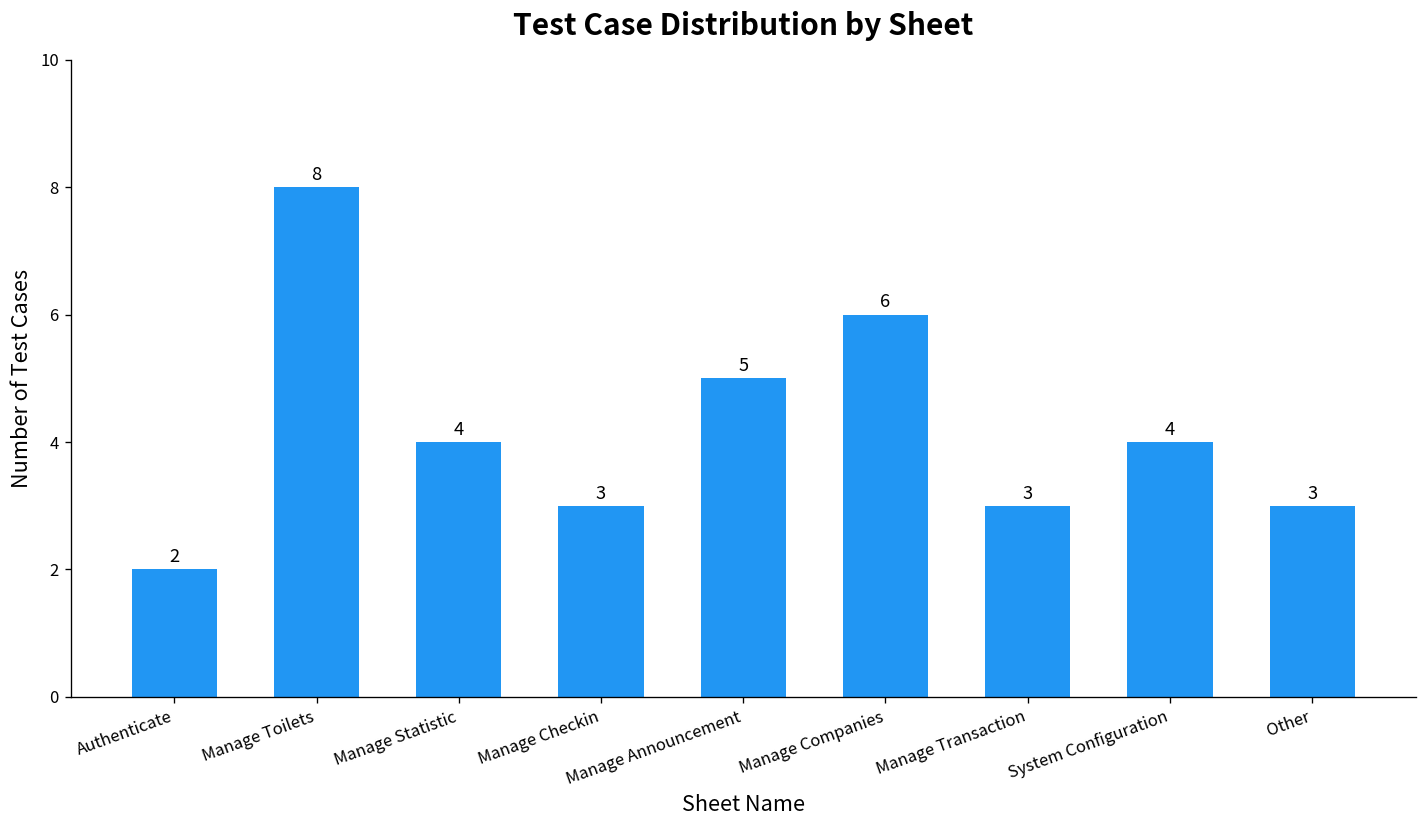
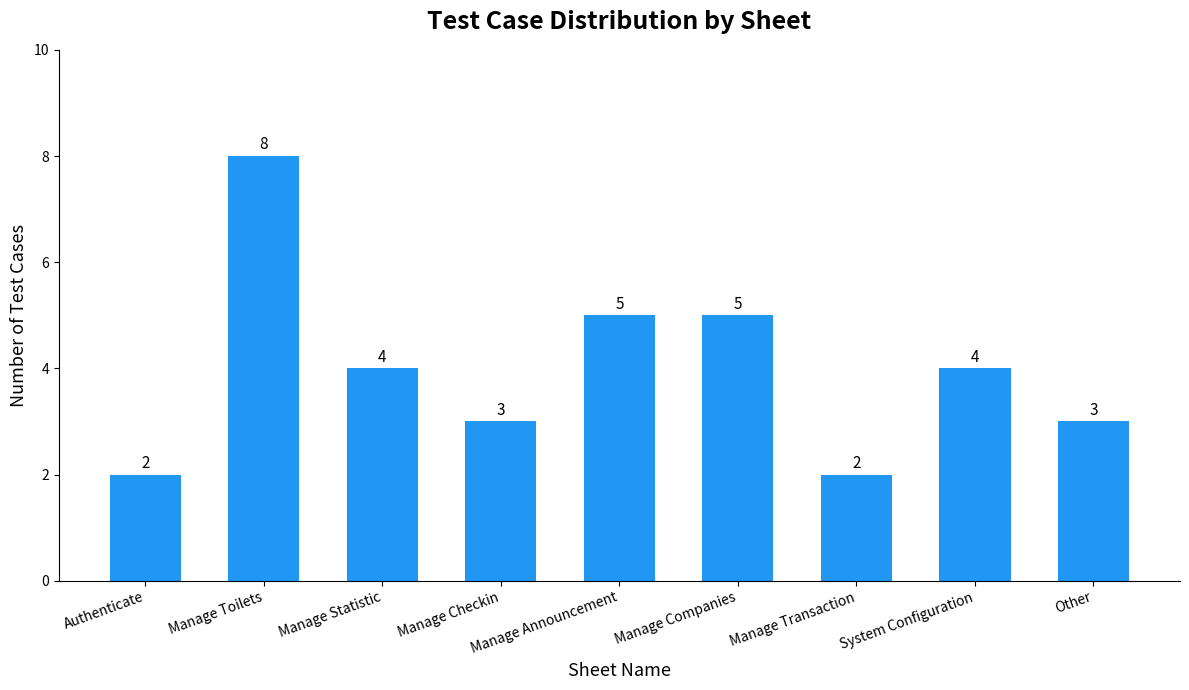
Manage Companies: 6 -> 5
Manage Transaction: 3 -> 2
